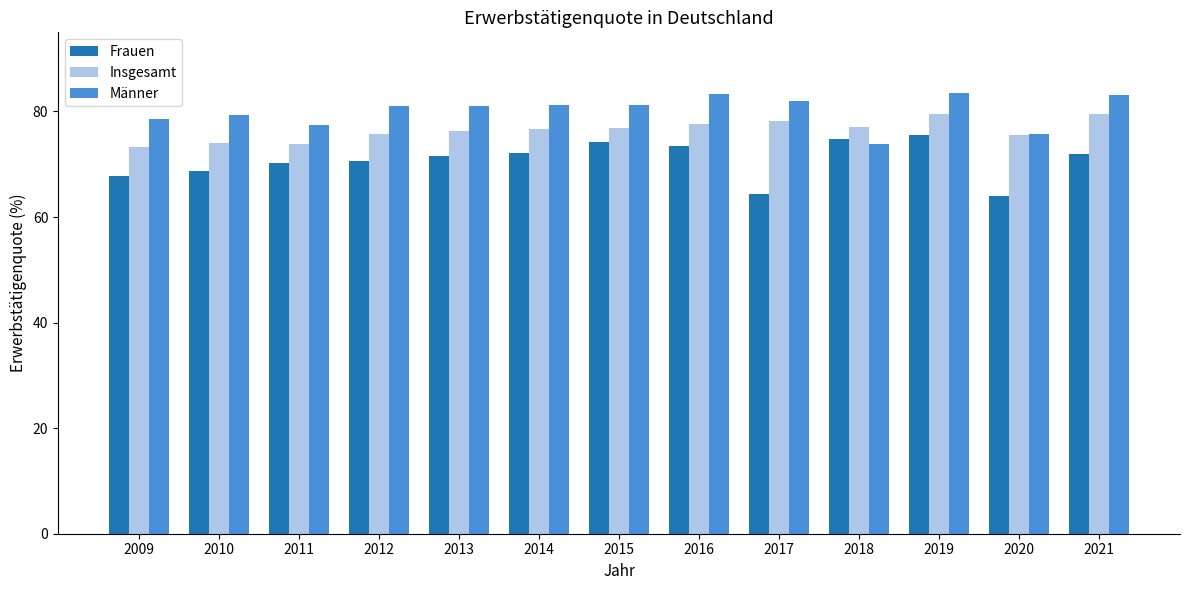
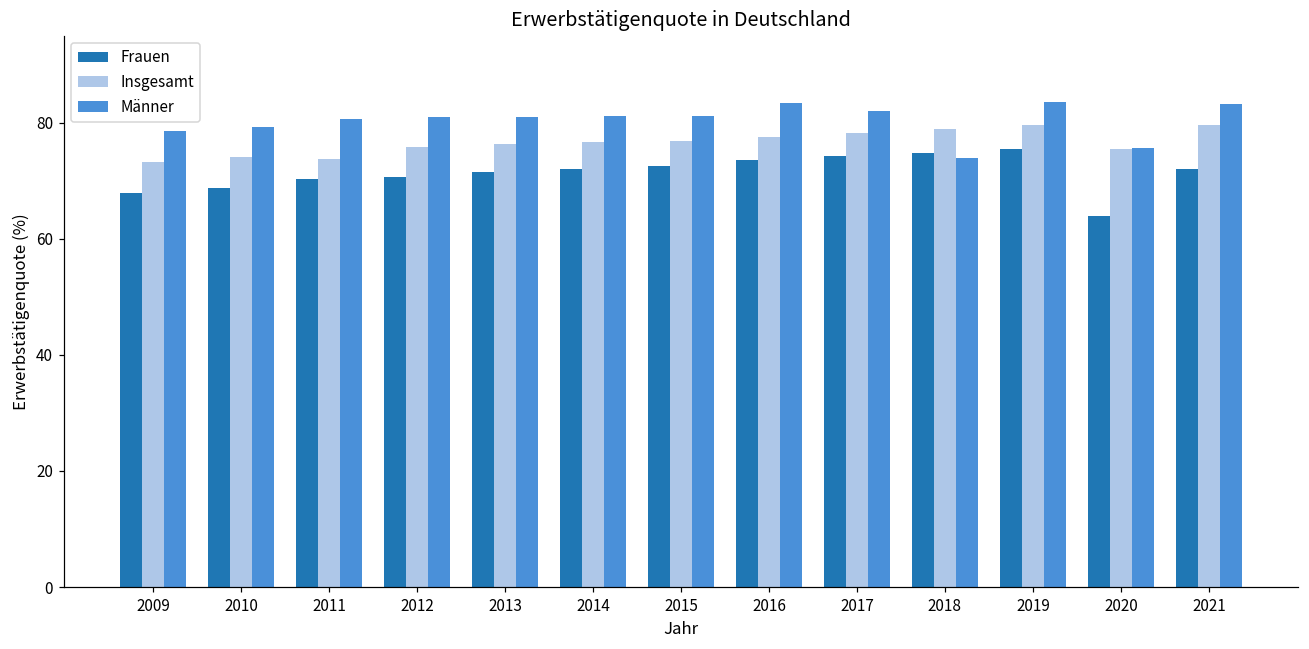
Männer, 2011: 77 -> 81
Frauen, 2015: 74 -> 73
Frauen, 2017: 64 -> 74
Insgesamt, 2018: 77 -> 79
